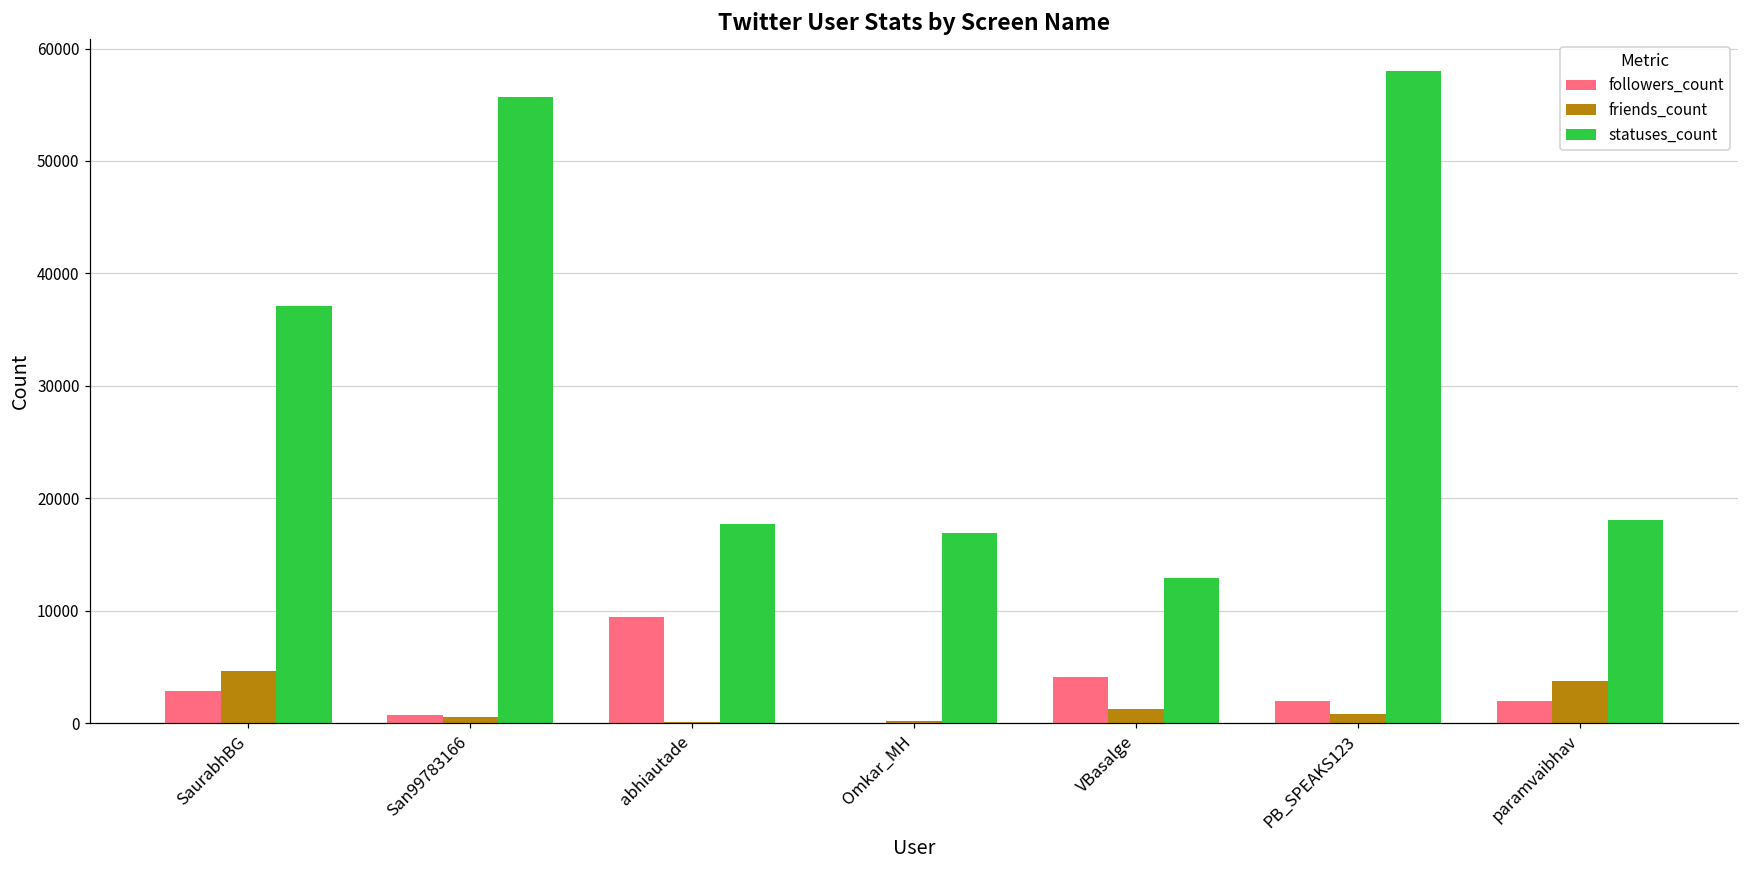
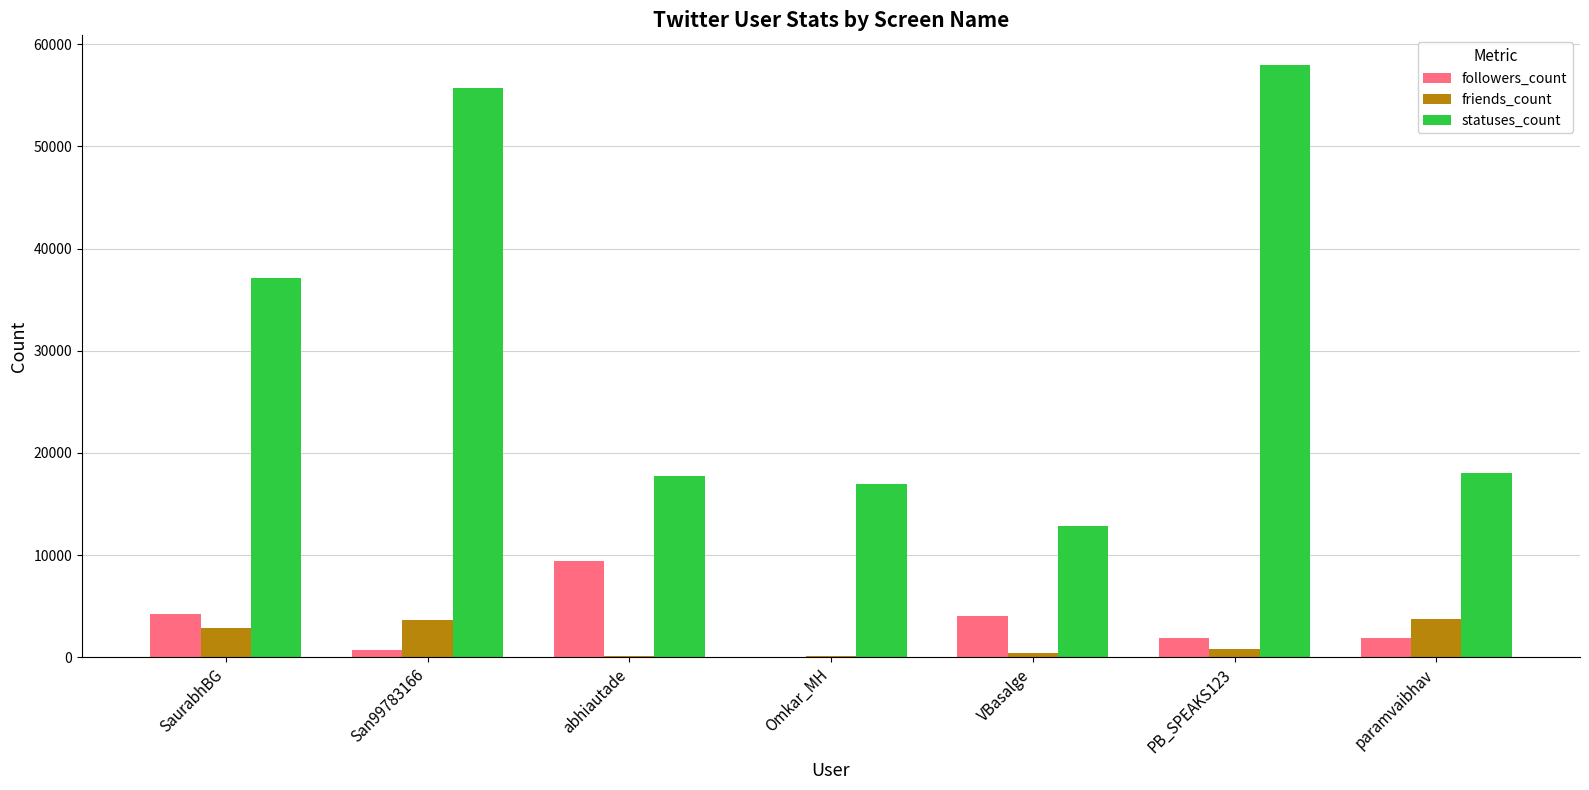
followers_count, SaurabhBG: 2800 -> 4200
friends_count, SaurabhBG: 4600 -> 2900
friends_count, San99783166: 500 -> 3700
friends_count, VBasalge: 1200 -> 400
